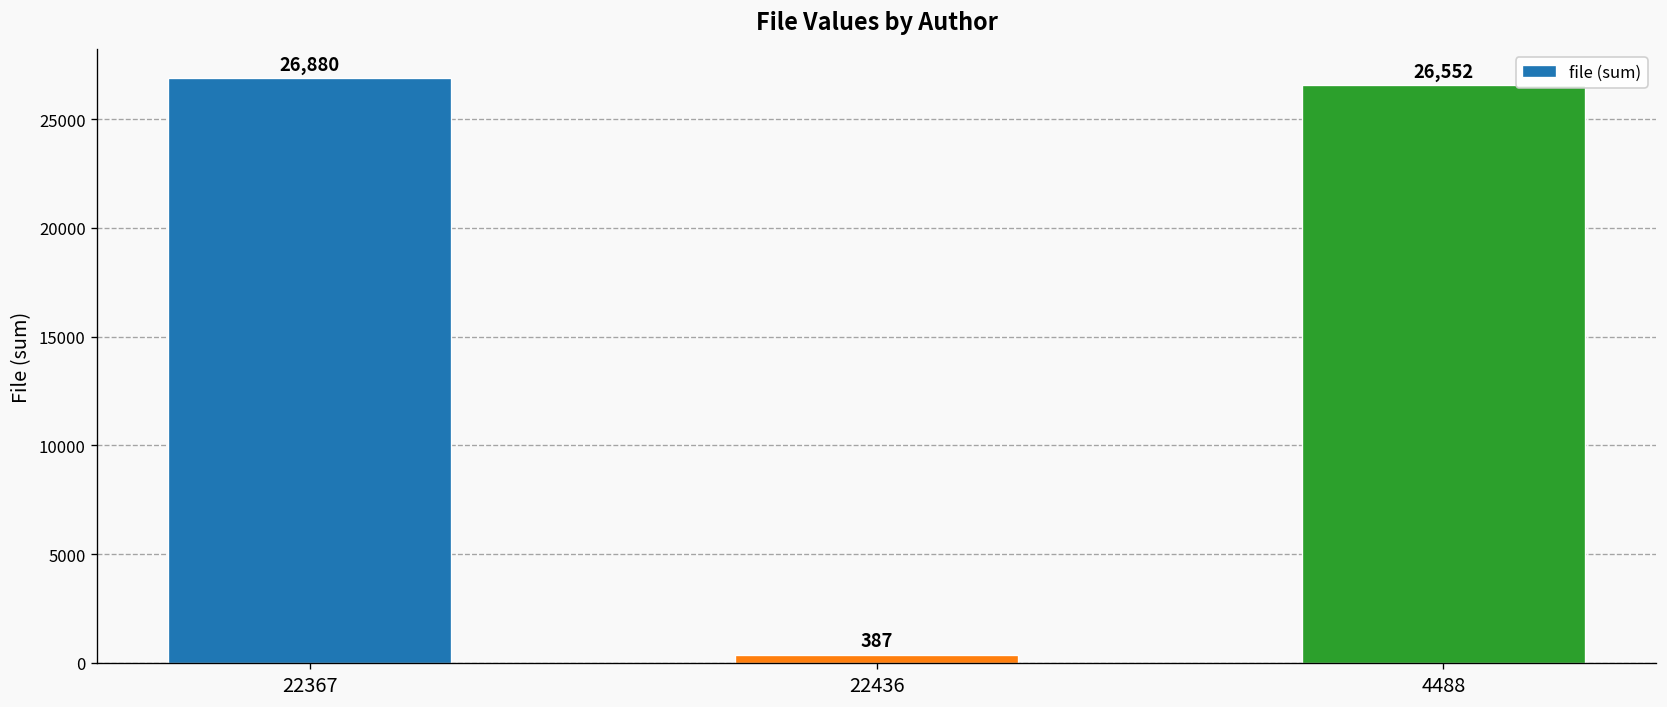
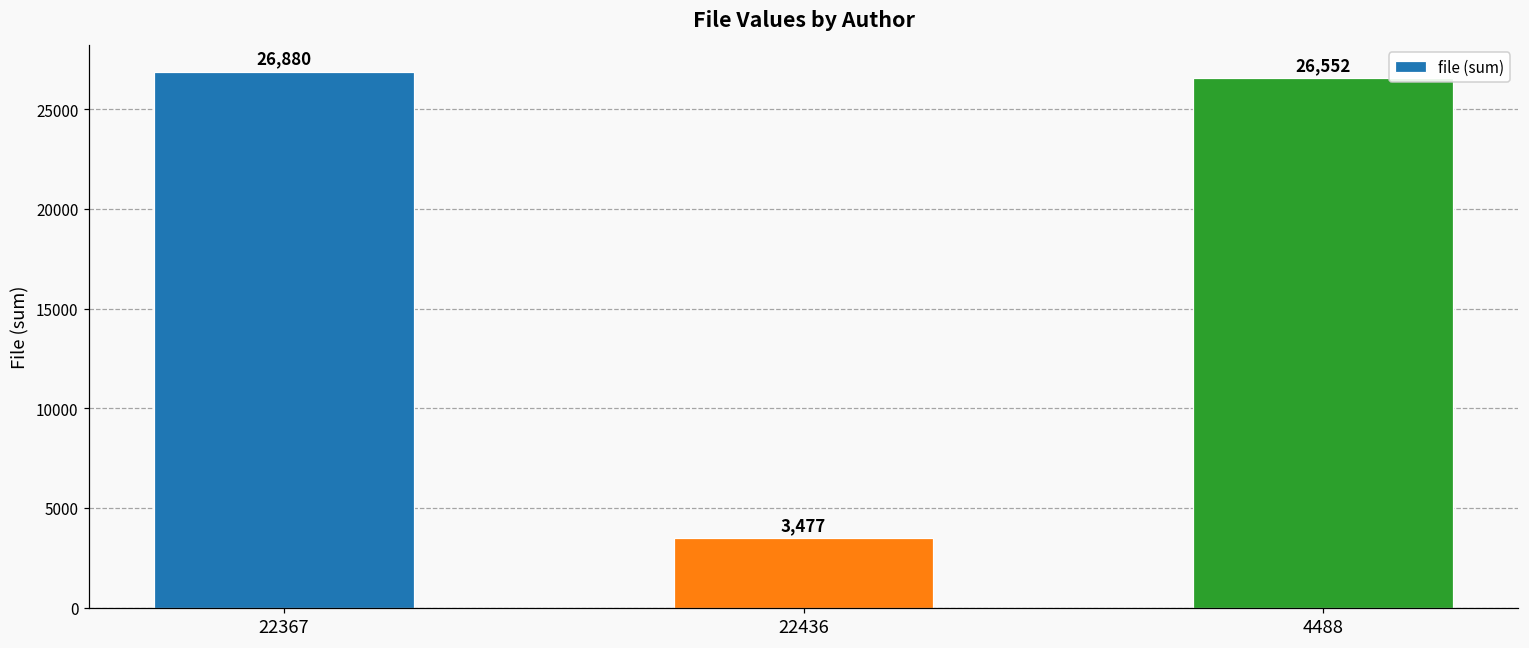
22436: 387 -> 3,477
